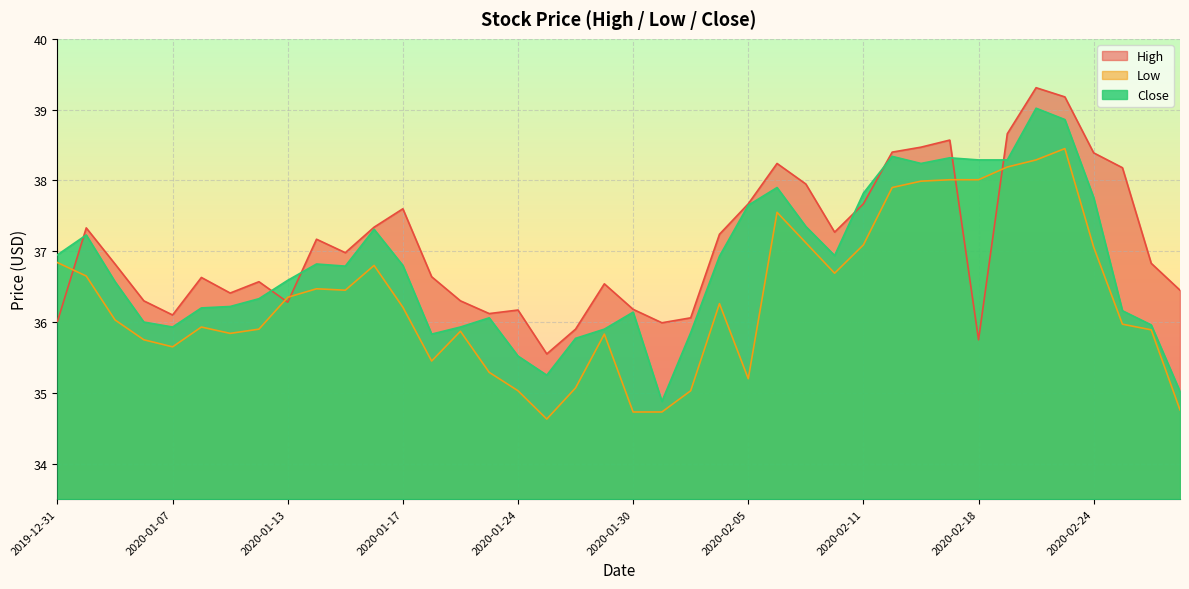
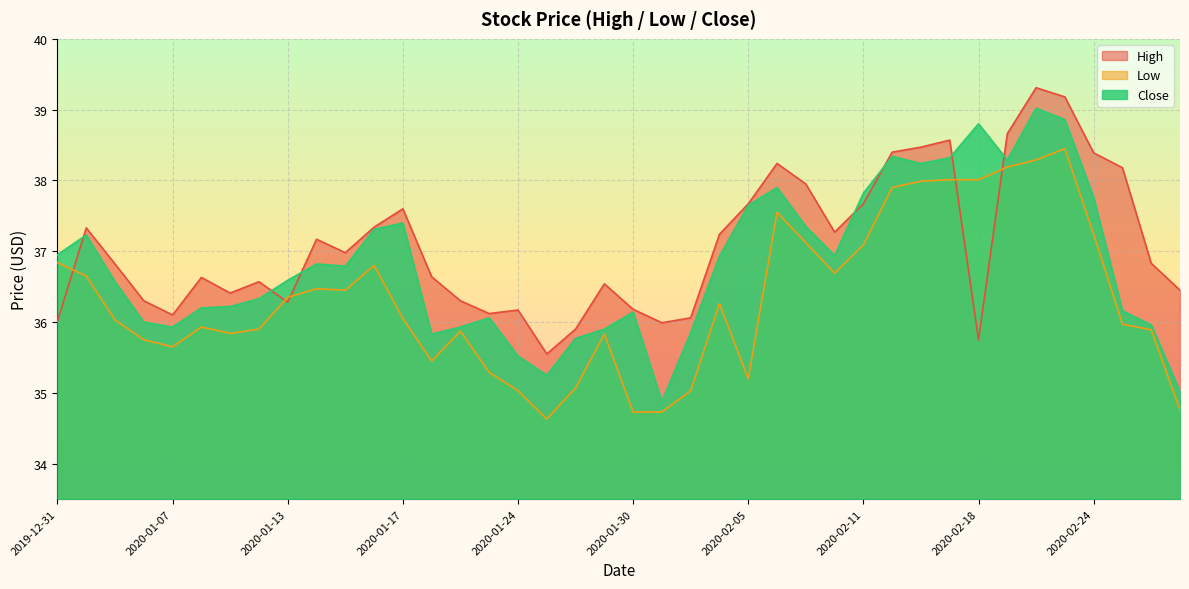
Low, 2020-01-17: 36.2 -> 36.1
Close, 2020-01-17: 36.8 -> 37.4
Close, 2020-02-18: 38.3 -> 38.8
Low, 2020-02-24: 37.1 -> 37.2
